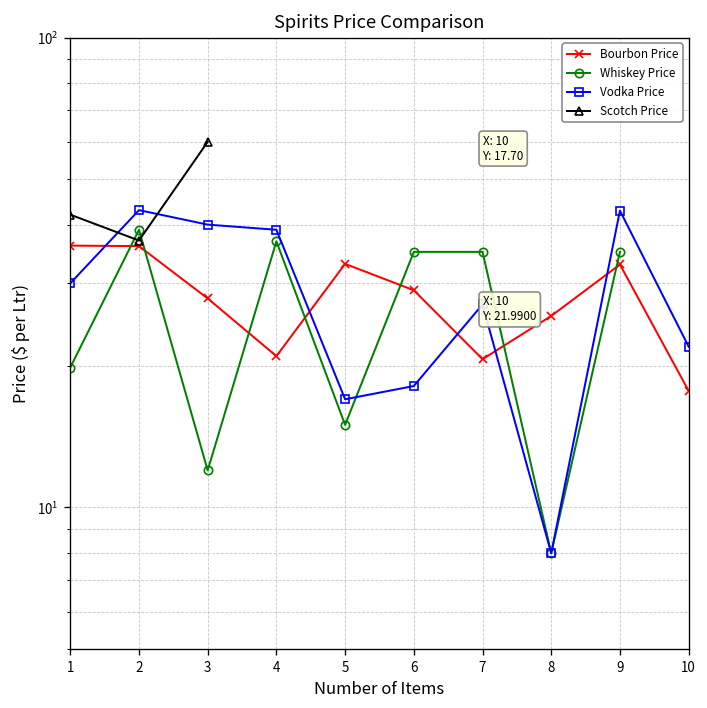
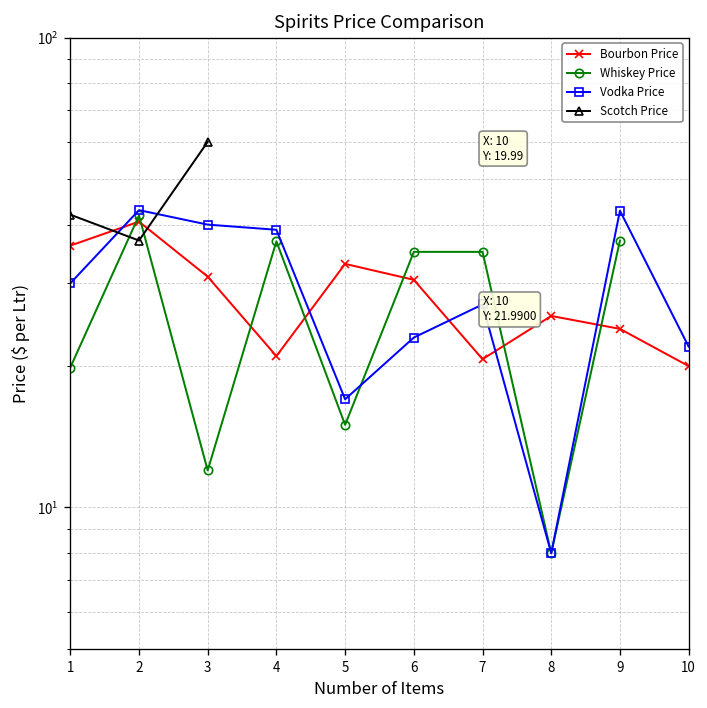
Bourbon Price, 2: 36 -> 41
Whiskey Price, 2: 39 -> 42
Bourbon Price, 3: 28 -> 31
Bourbon Price, 6: 29 -> 31
Vodka Price, 6: 18 -> 23
Bourbon Price, 9: 33 -> 24
Whiskey Price, 9: 35 -> 37
Bourbon Price, 10: 17.70 -> 19.99
